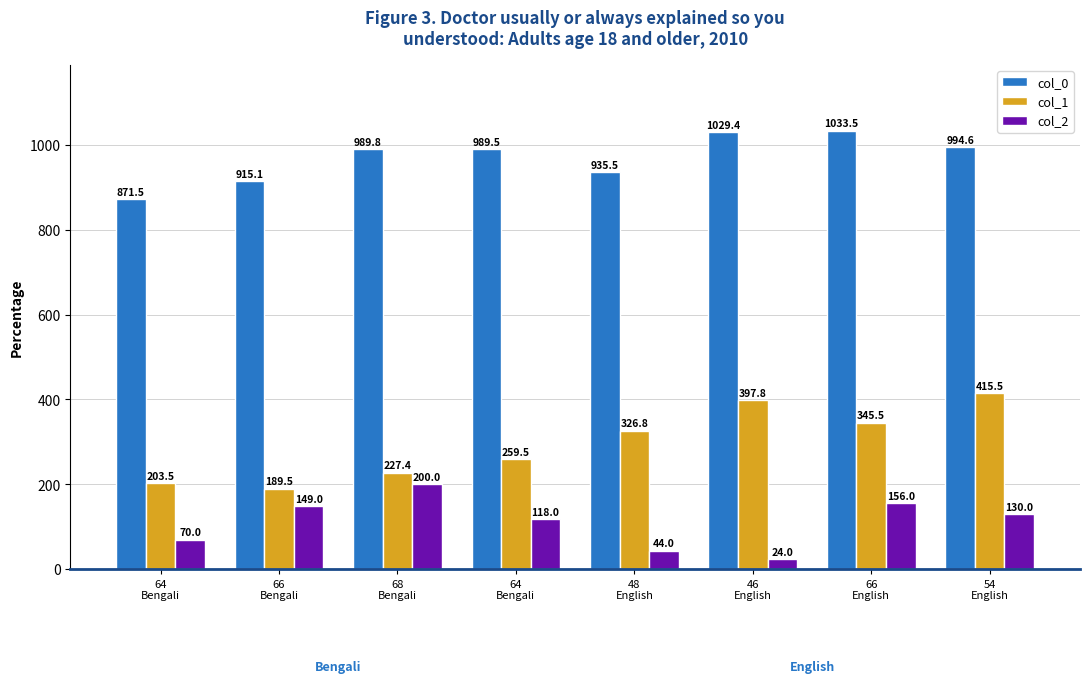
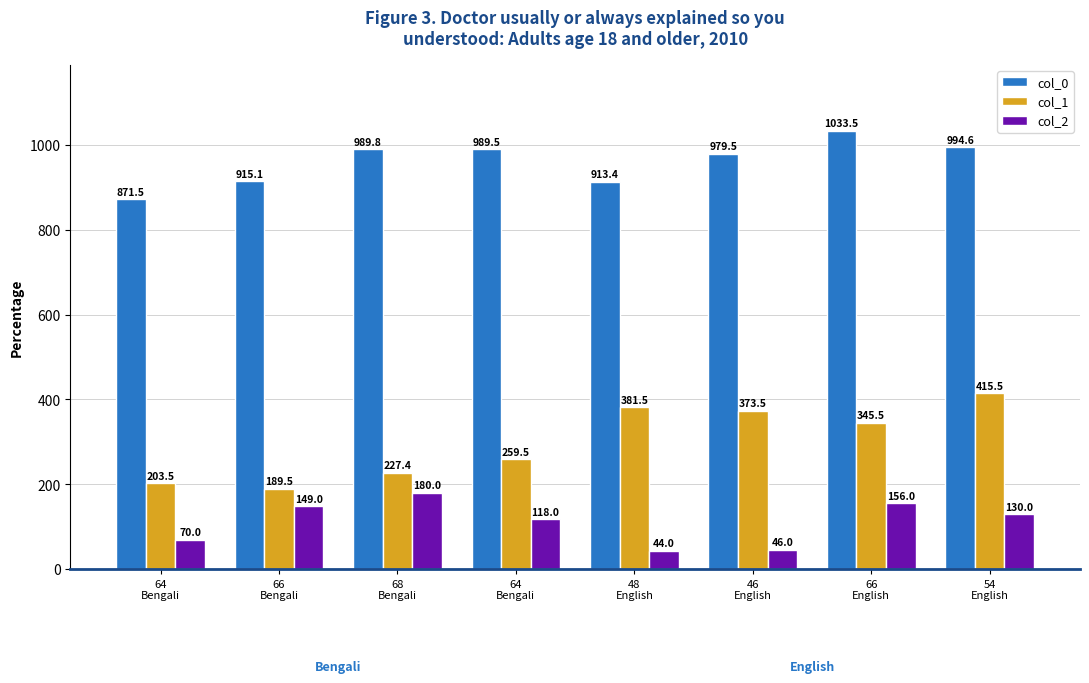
col_2, 68 Bengali: 200.0 -> 180.0
col_0, 48 English: 935.5 -> 913.4
col_1, 48 English: 326.8 -> 381.5
col_0, 46 English: 1029.4 -> 979.5
col_1, 46 English: 397.8 -> 373.5
col_2, 46 English: 24.0 -> 46.0
